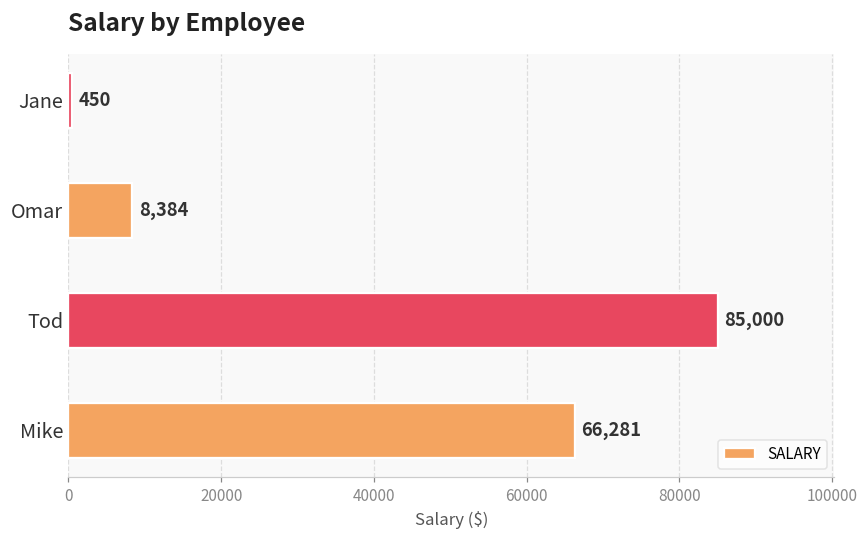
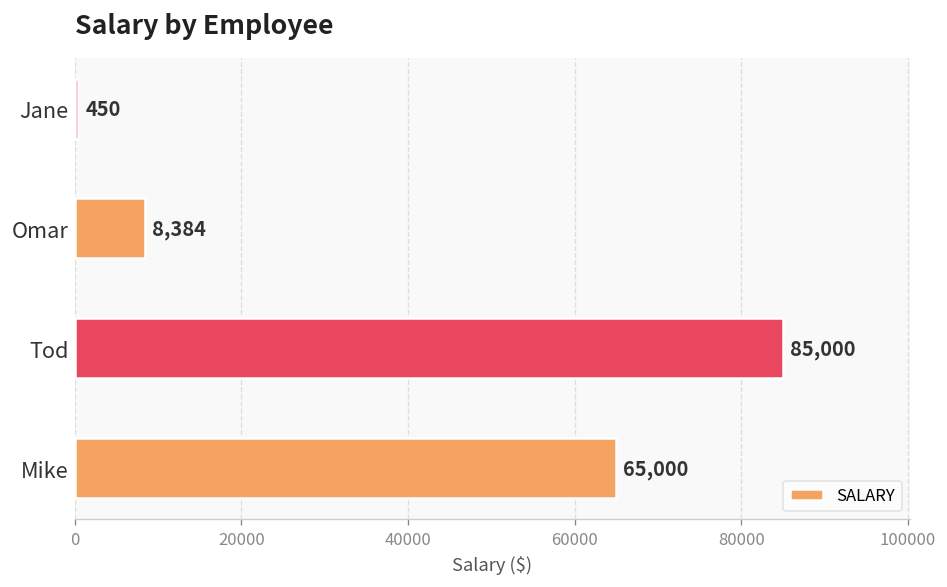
Mike: 66,281 -> 65,000
